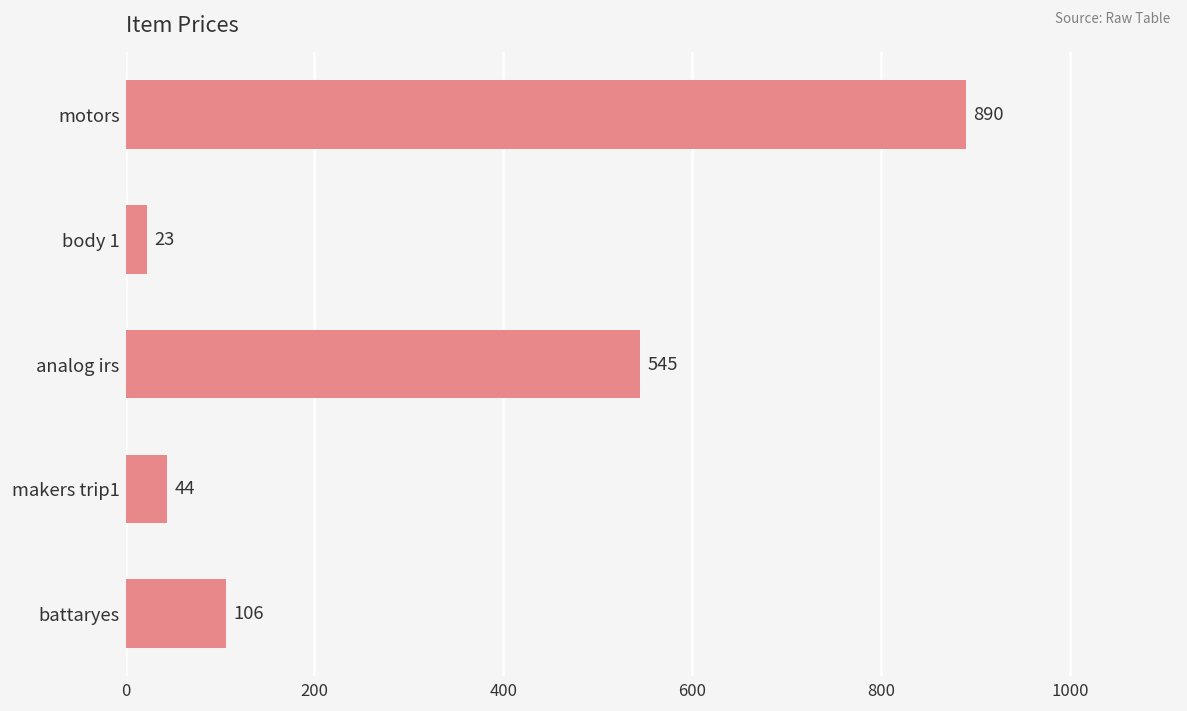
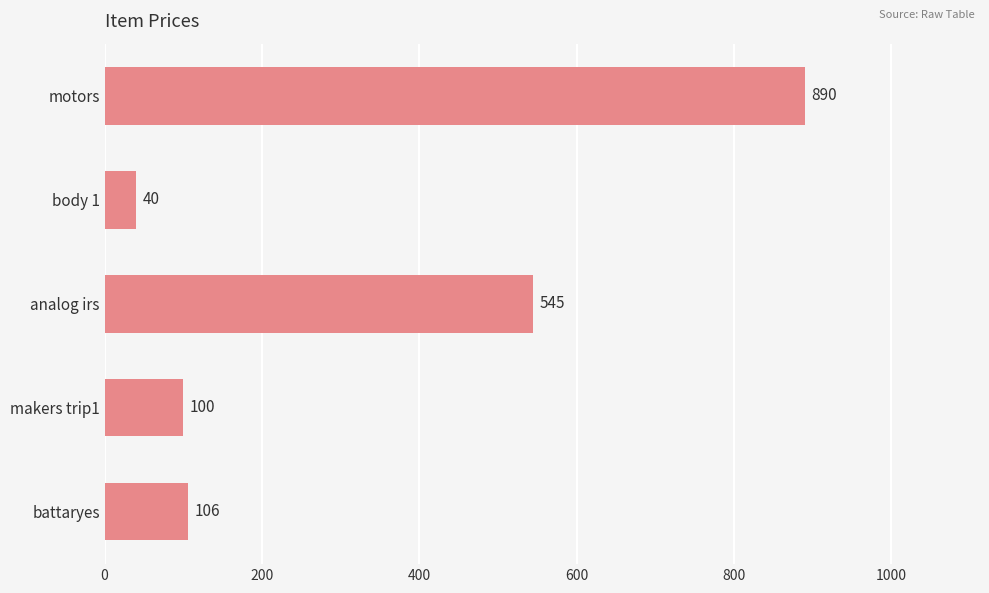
body 1: 23 -> 40
makers trip1: 44 -> 100
